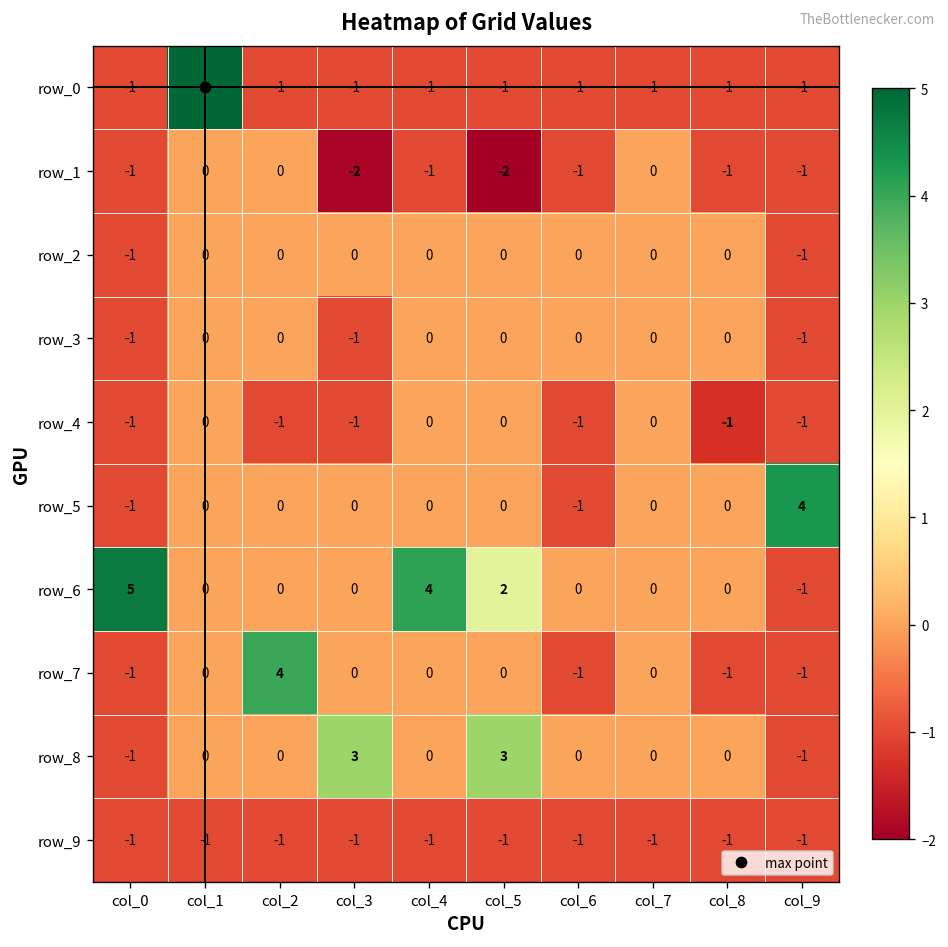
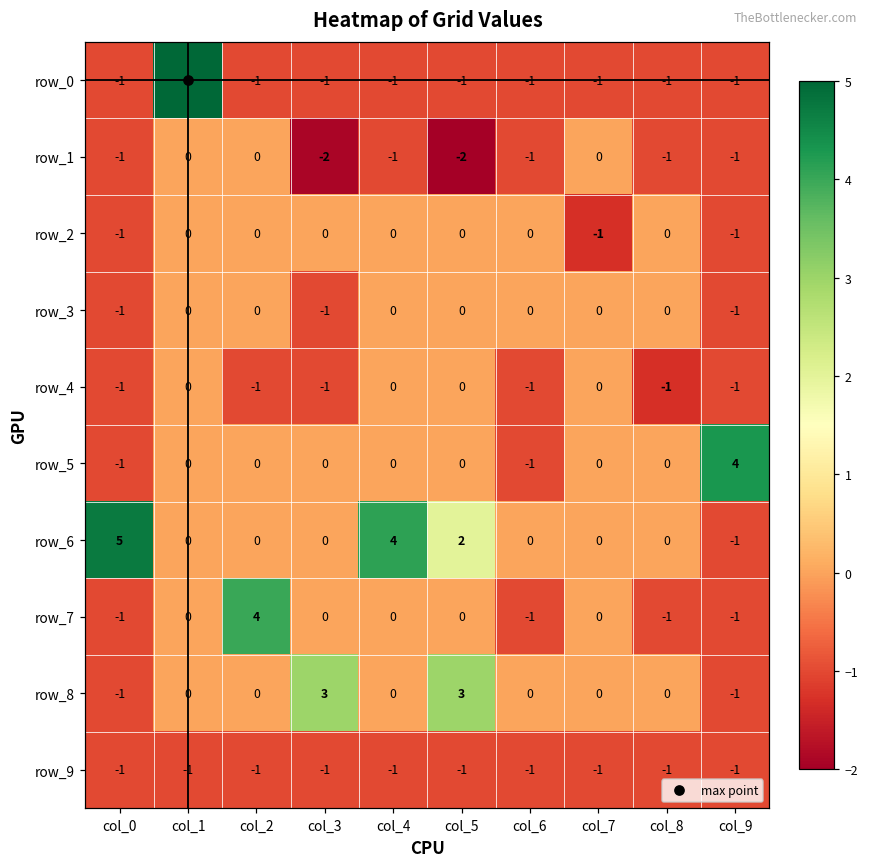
row_2, col_7: 0 -> -1
